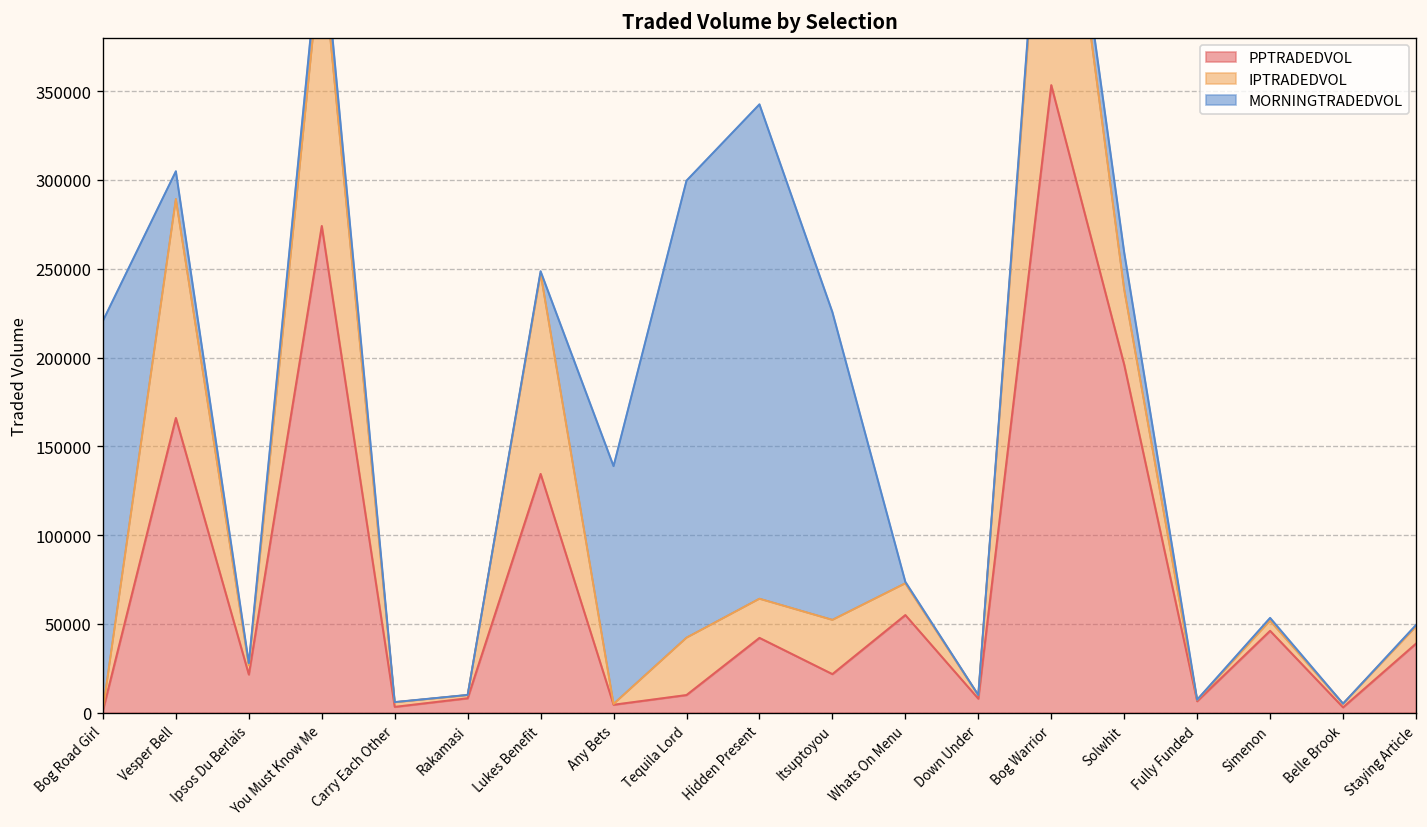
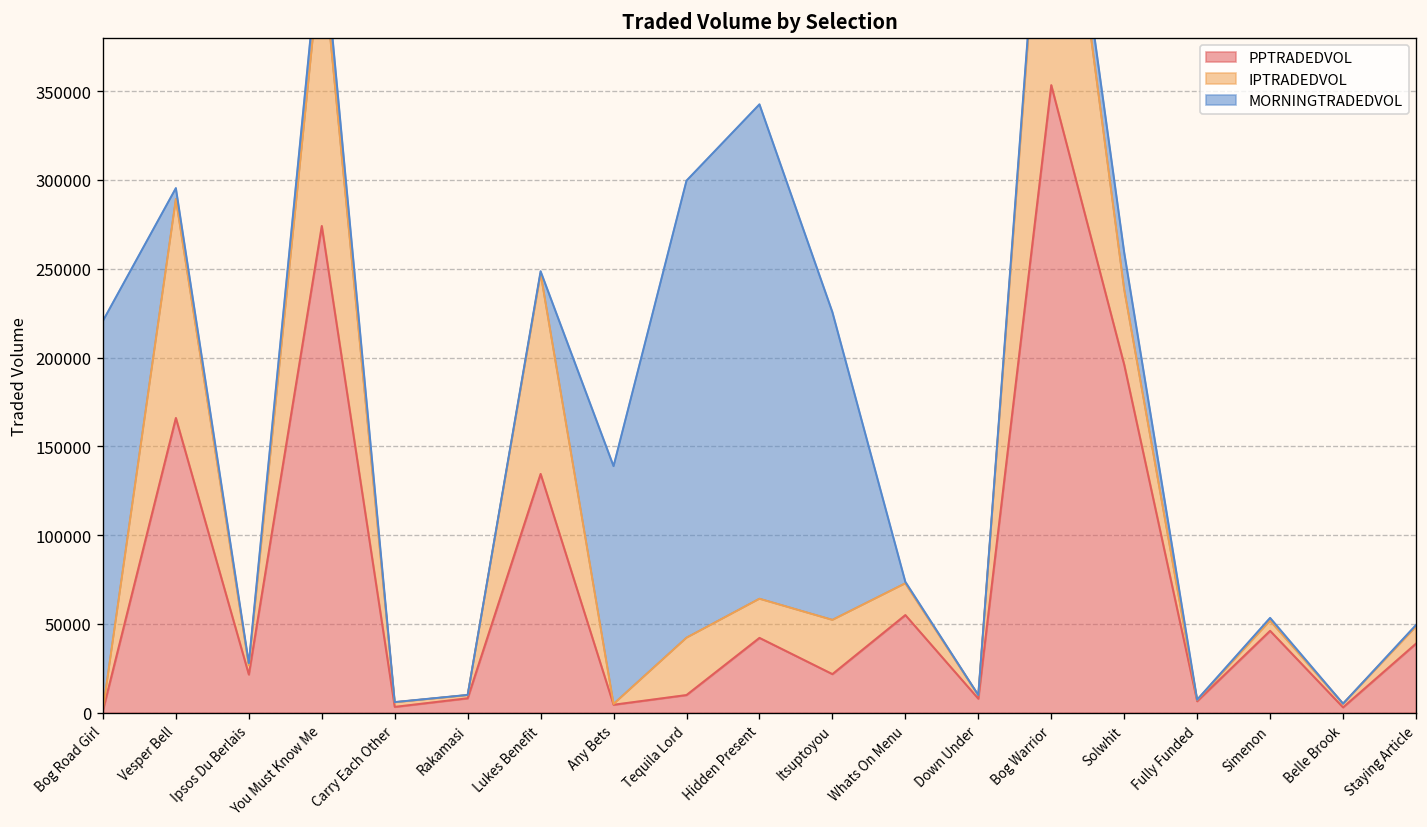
MORNINGTRADEDVOL, Vesper Bell: 16000 -> 6000
